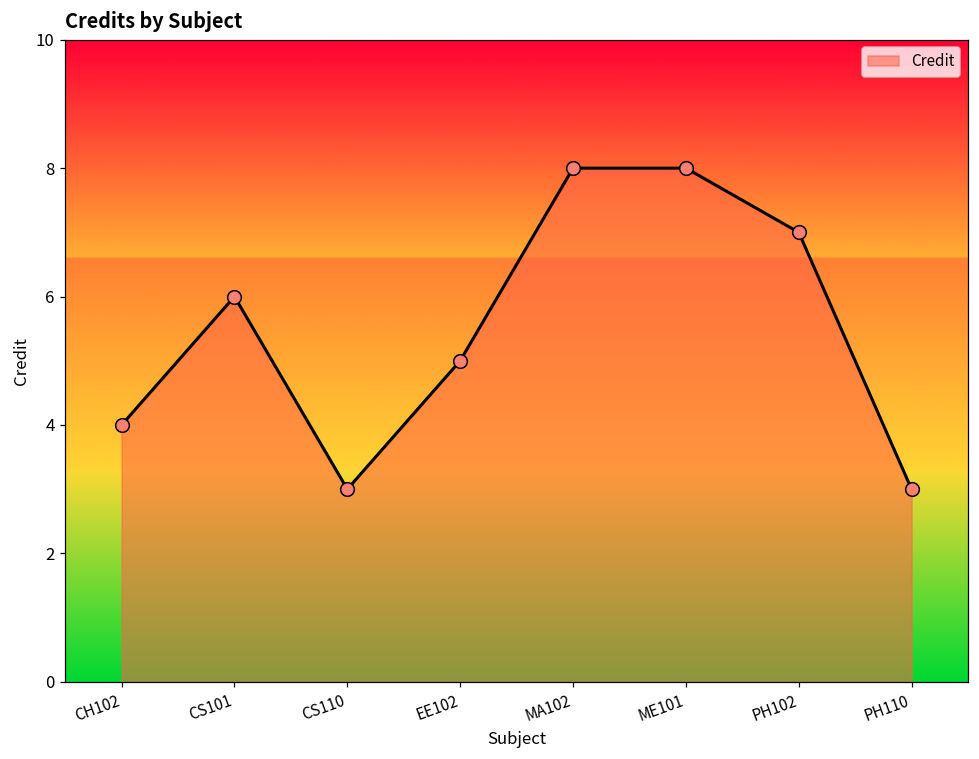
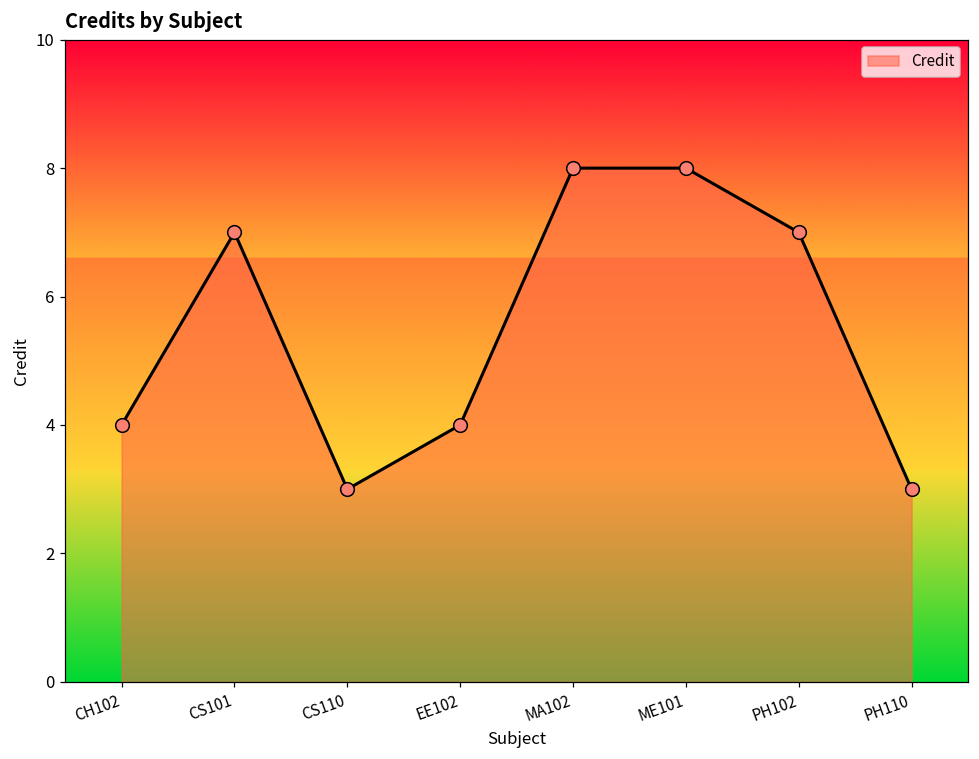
CS101: 6 -> 7
EE102: 5 -> 4
